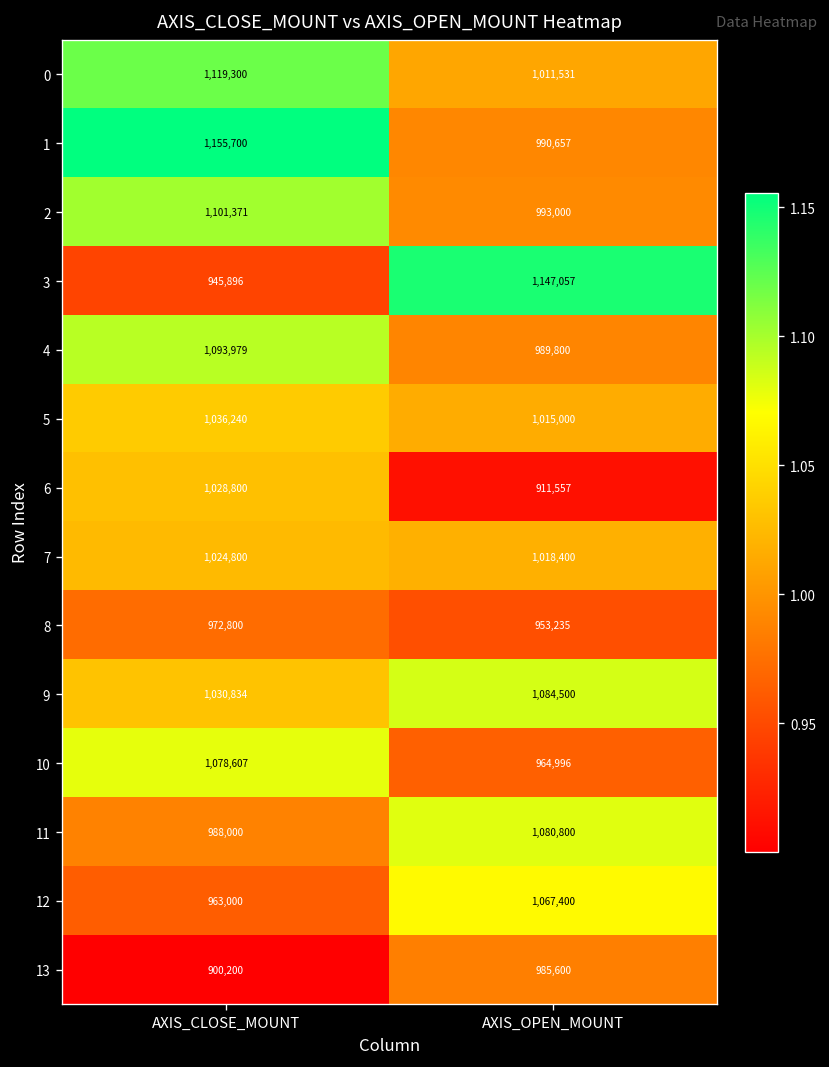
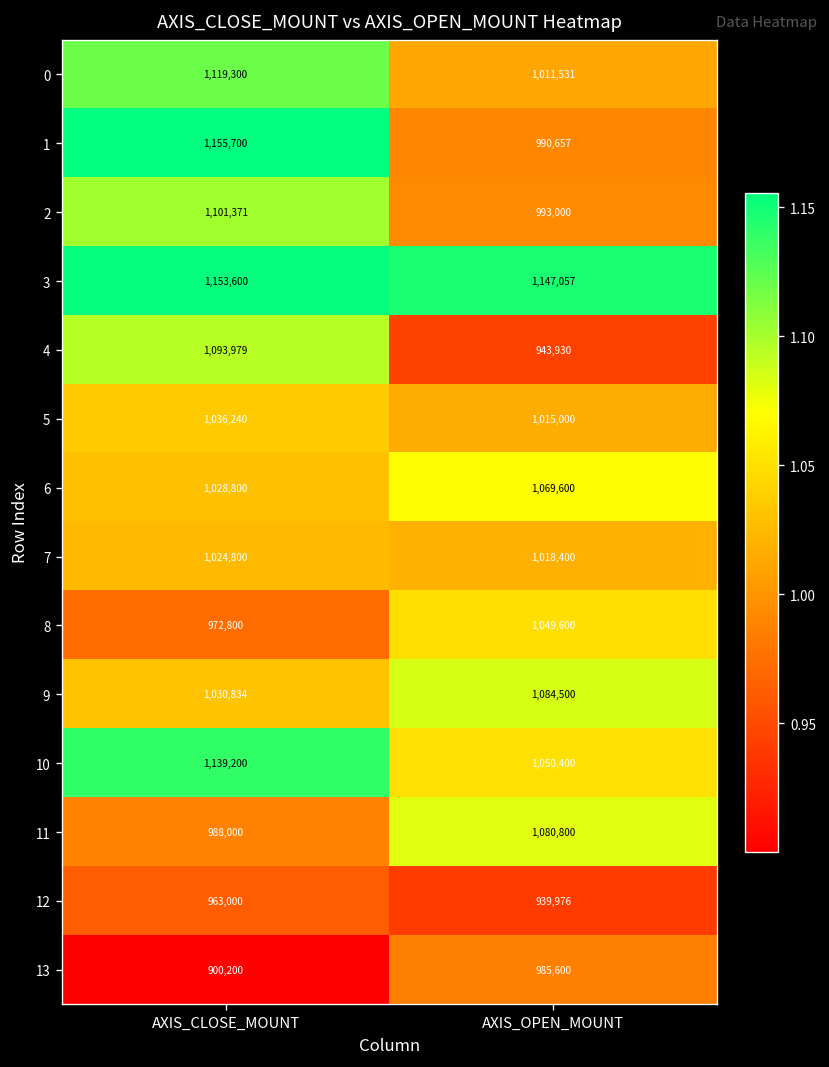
3, AXIS_CLOSE_MOUNT: 945,896 -> 1,153,600
4, AXIS_OPEN_MOUNT: 989,800 -> 943,930
6, AXIS_OPEN_MOUNT: 911,557 -> 1,069,600
8, AXIS_OPEN_MOUNT: 953,235 -> 1,049,600
10, AXIS_CLOSE_MOUNT: 1,078,607 -> 1,139,200
10, AXIS_OPEN_MOUNT: 964,996 -> 1,050,400
12, AXIS_OPEN_MOUNT: 1,067,400 -> 939,976
